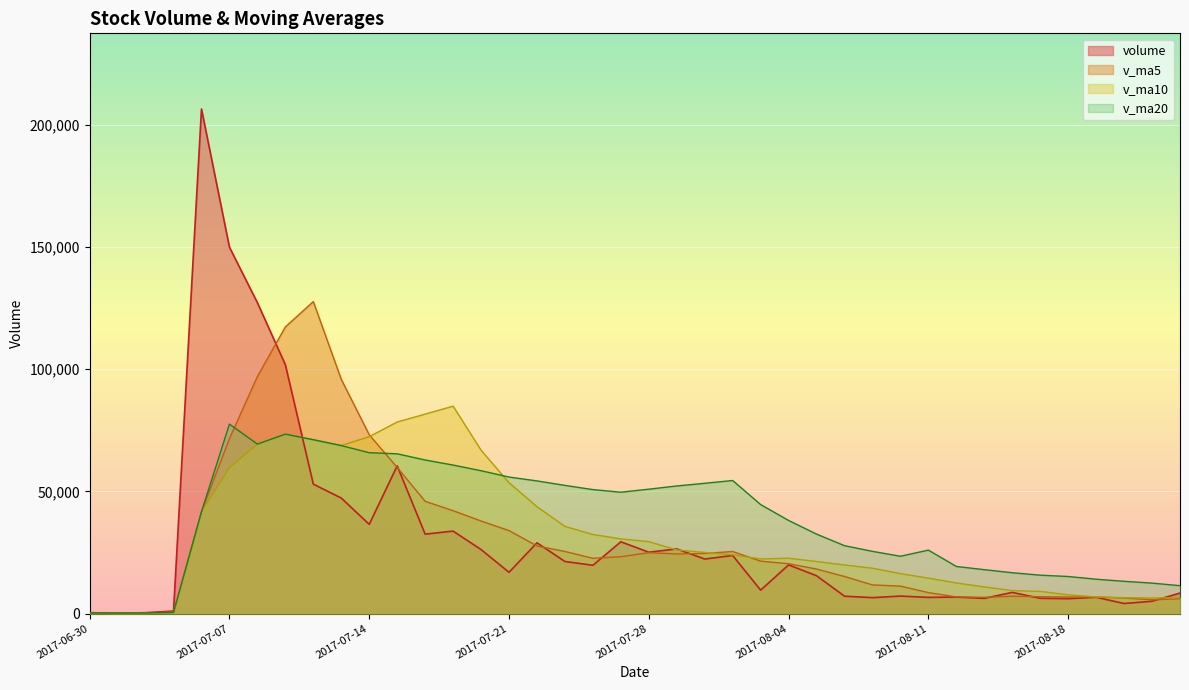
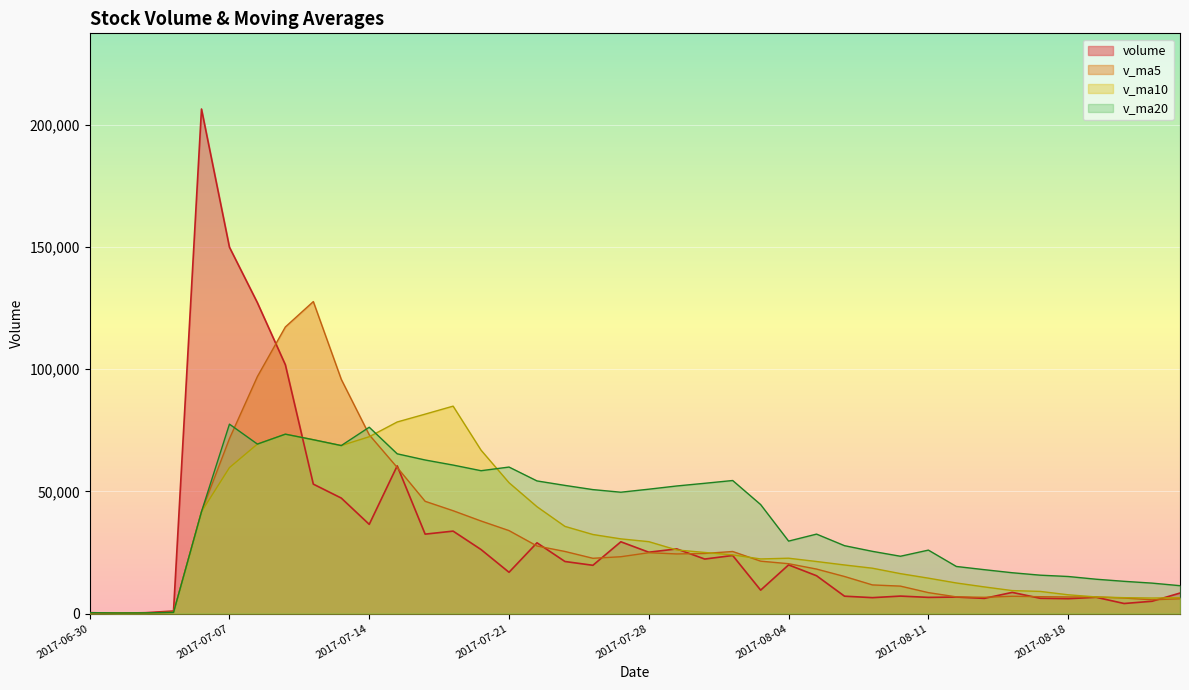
v_ma20, 2017-07-14: 66,000 -> 76,000
v_ma20, 2017-07-21: 56,000 -> 60,000
v_ma20, 2017-08-04: 38,000 -> 30,000
